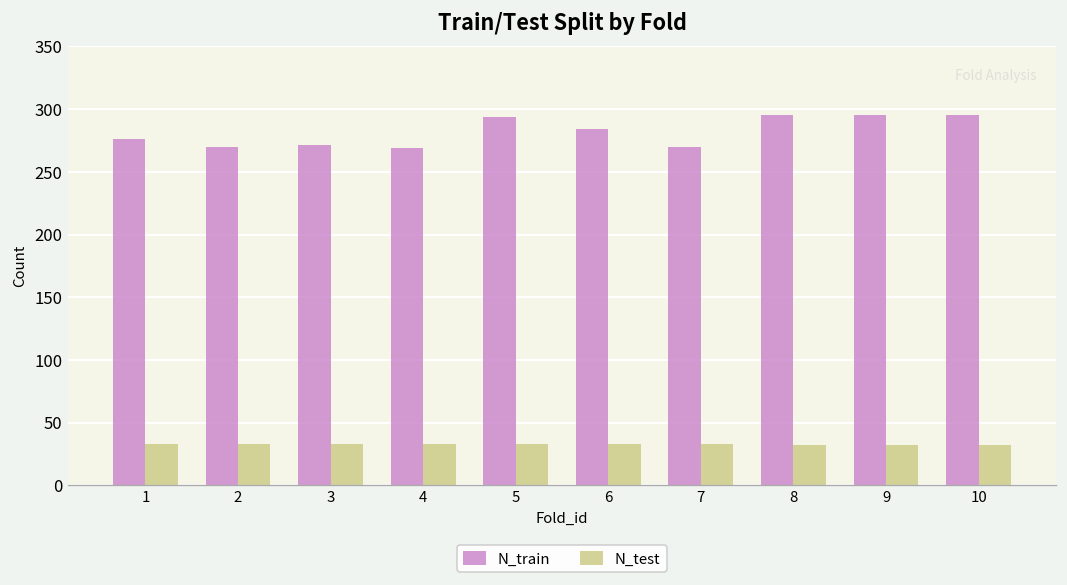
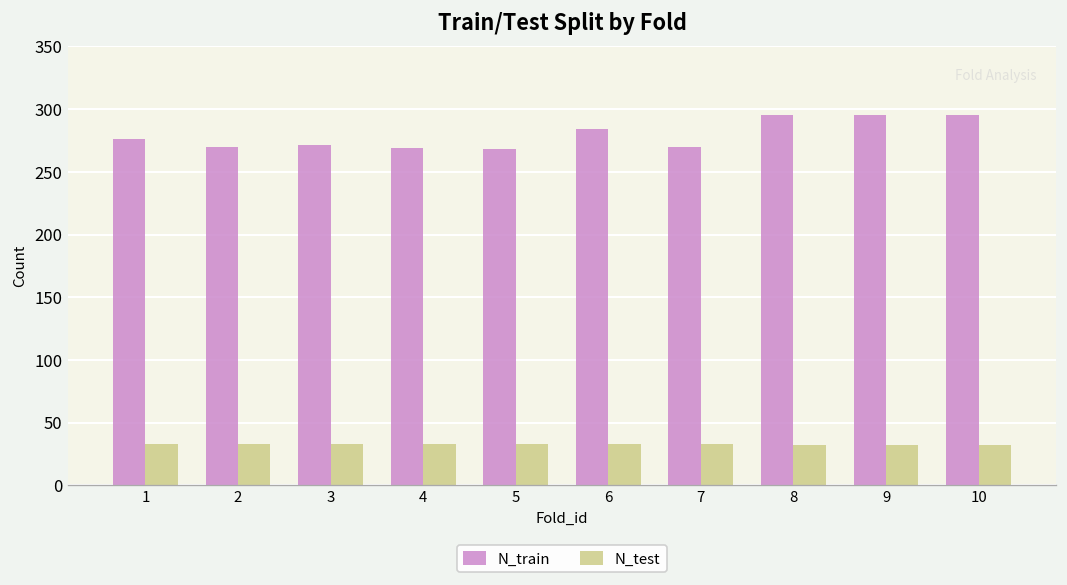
N_train, 5: 294 -> 268
